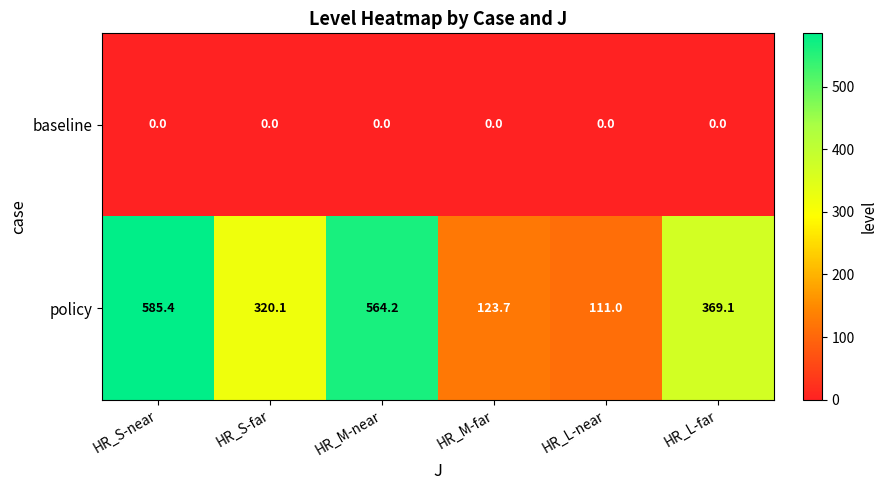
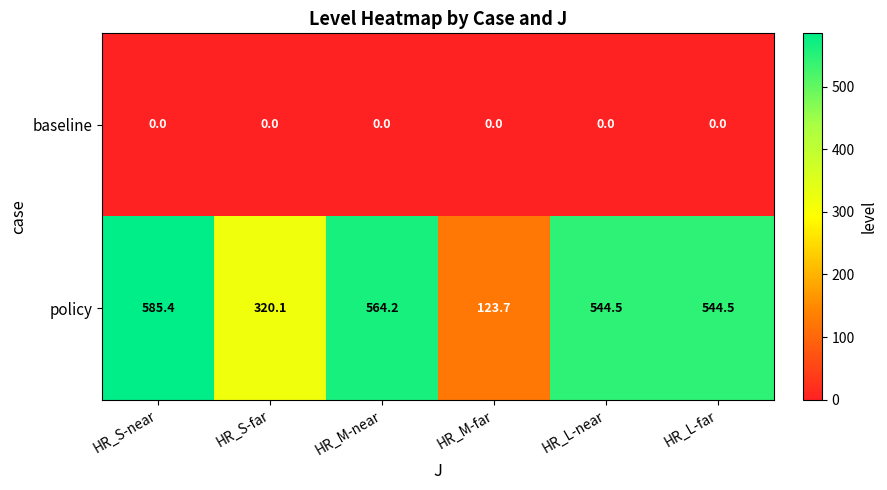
policy, HR_L-near: 111.0 -> 544.5
policy, HR_L-far: 369.1 -> 544.5
